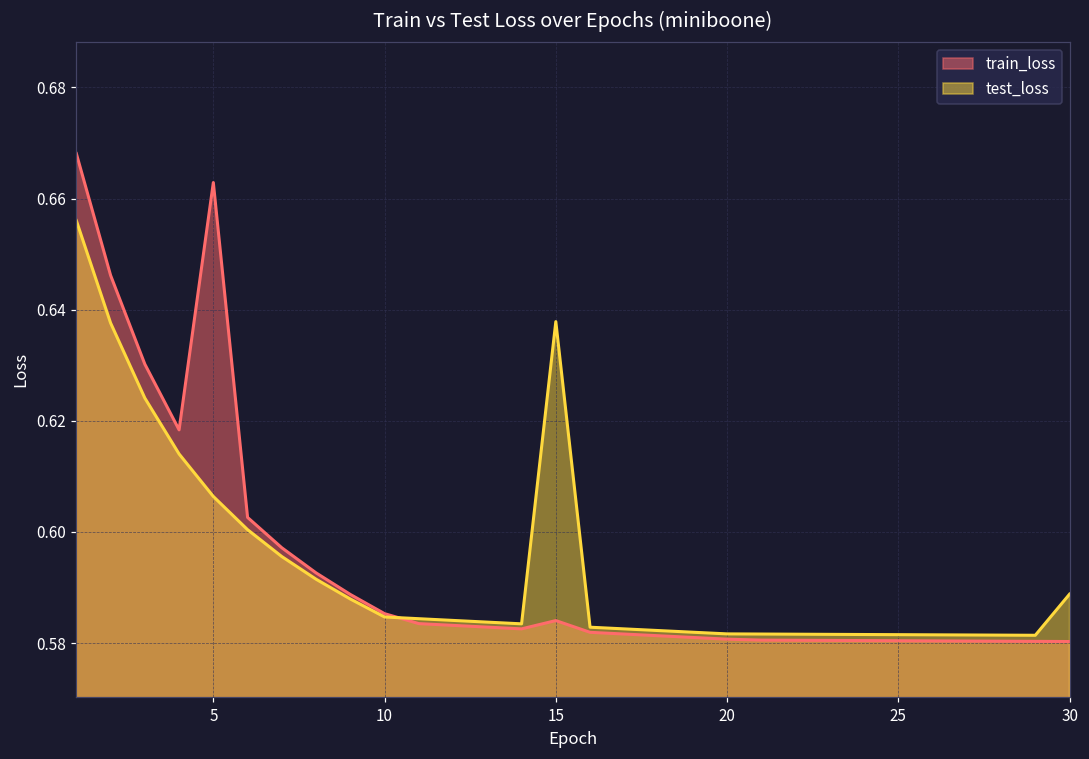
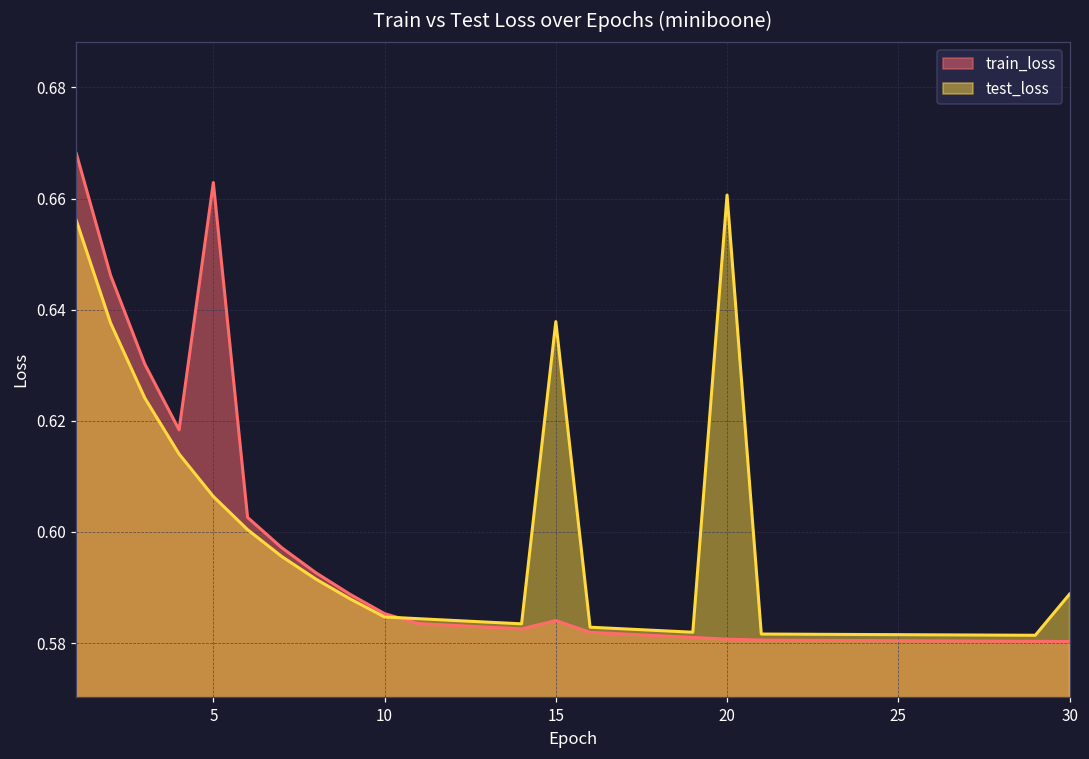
test_loss, 20: 0.582 -> 0.661
